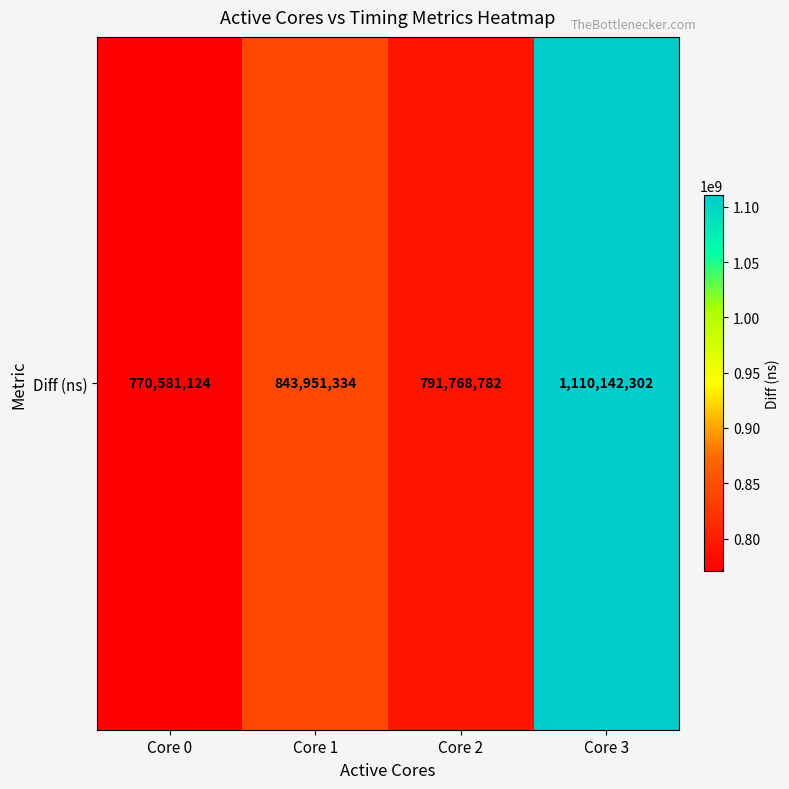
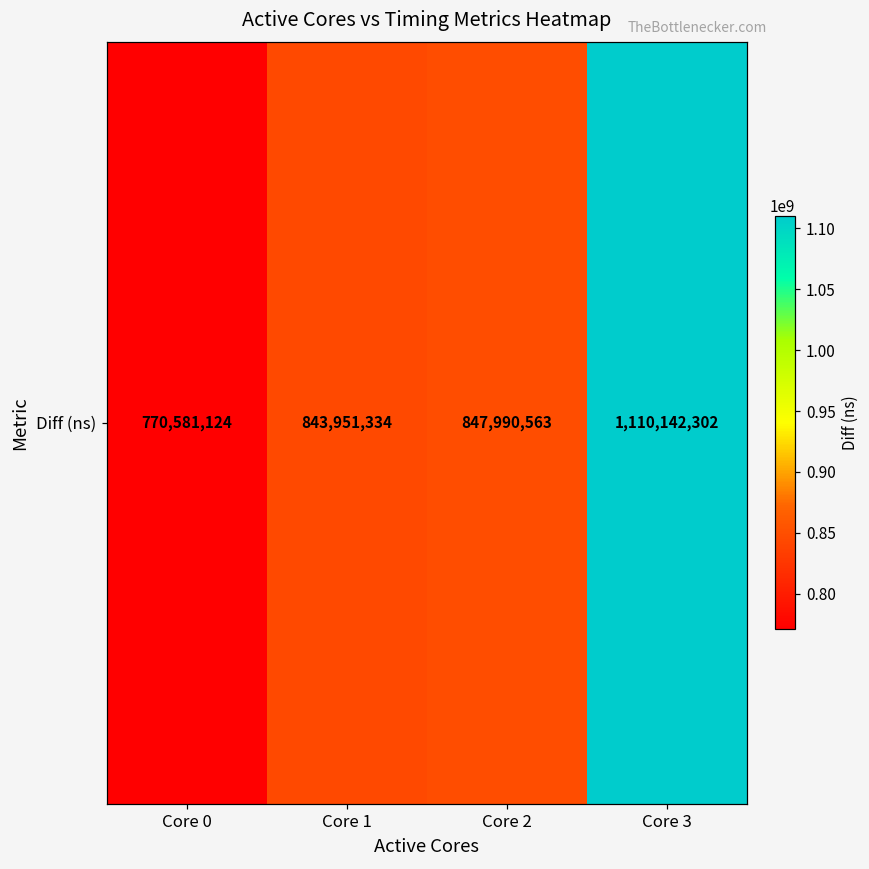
Diff (ns), Core 2: 791,768,782 -> 847,990,563
